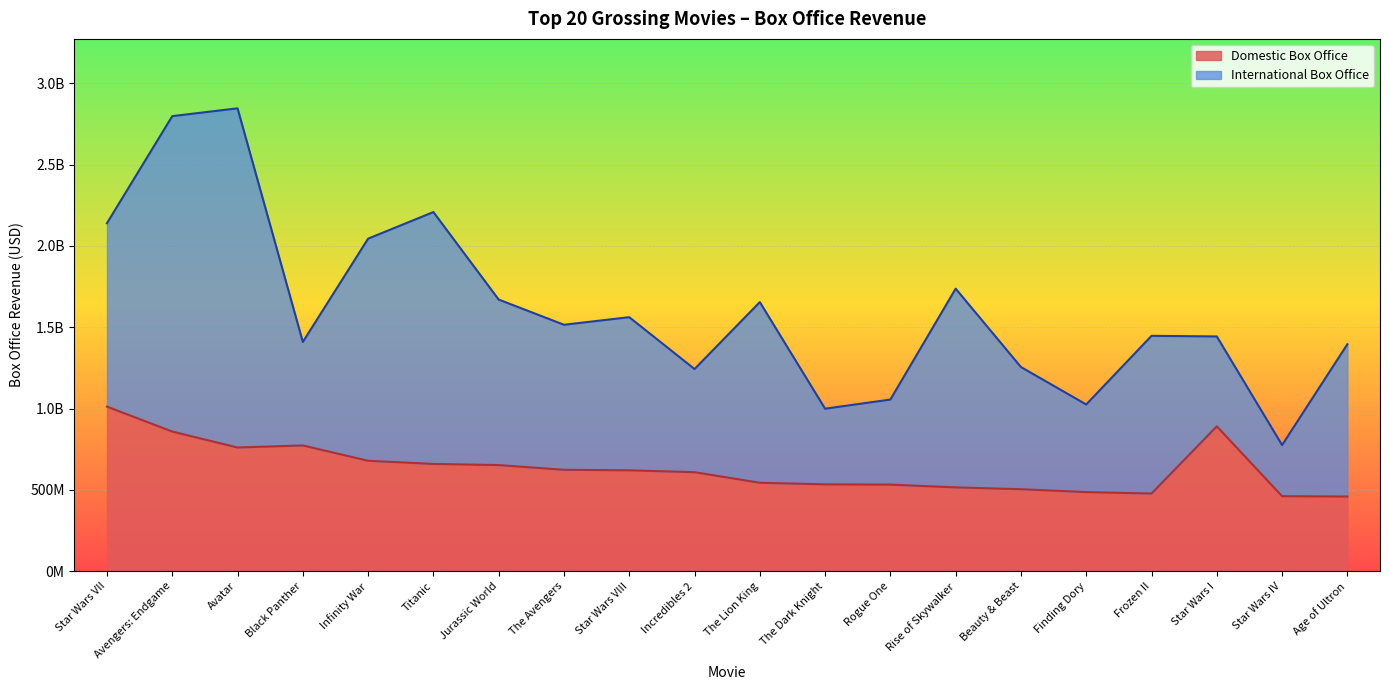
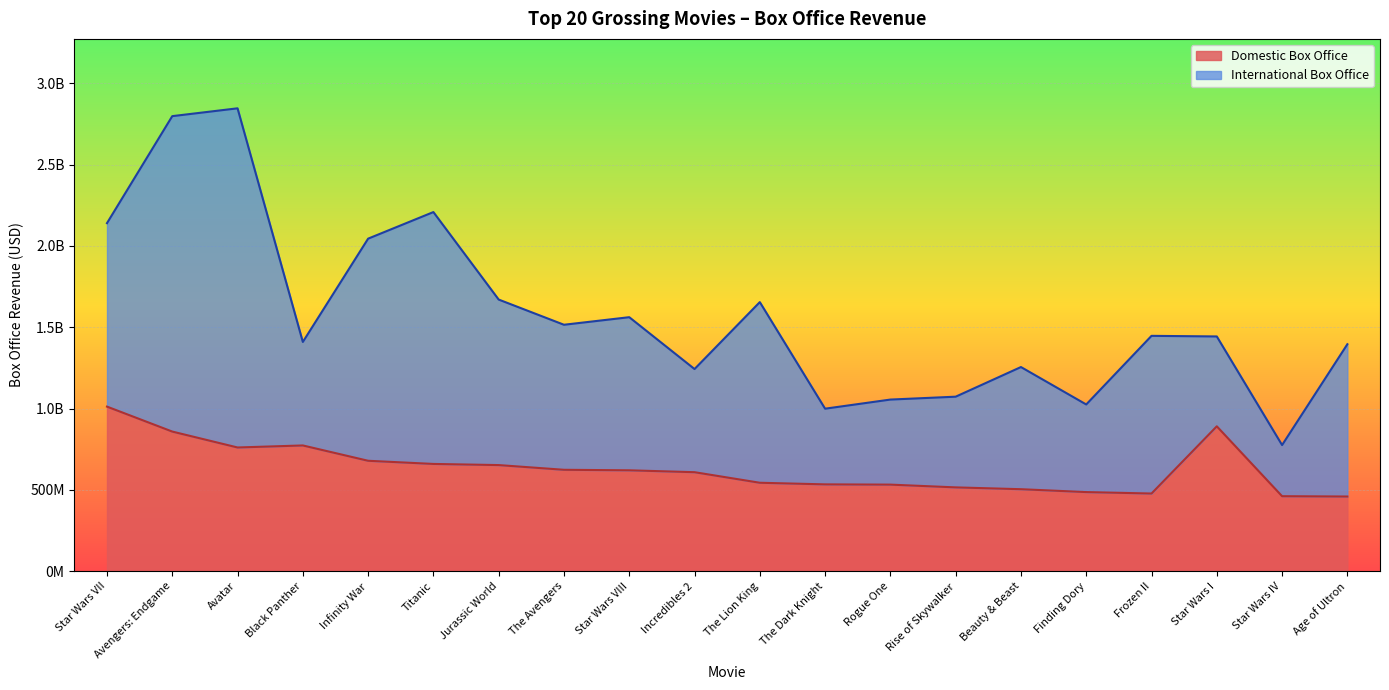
International Box Office, Rise of Skywalker: 1220000000 -> 560000000
